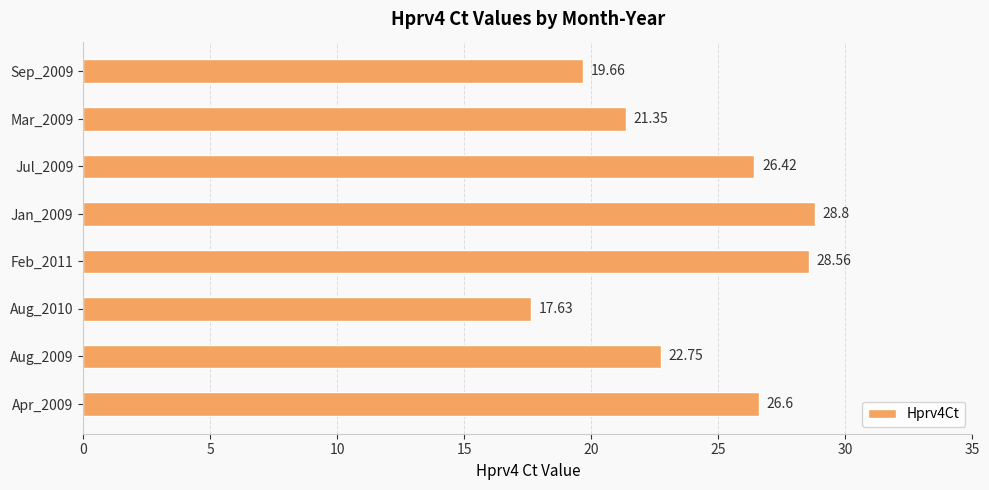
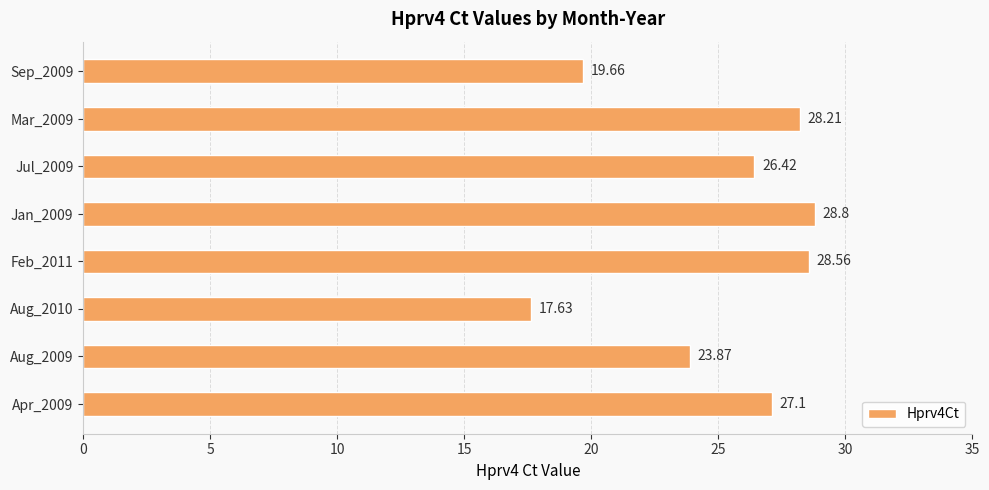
Mar_2009: 21.35 -> 28.21
Aug_2009: 22.75 -> 23.87
Apr_2009: 26.6 -> 27.1
